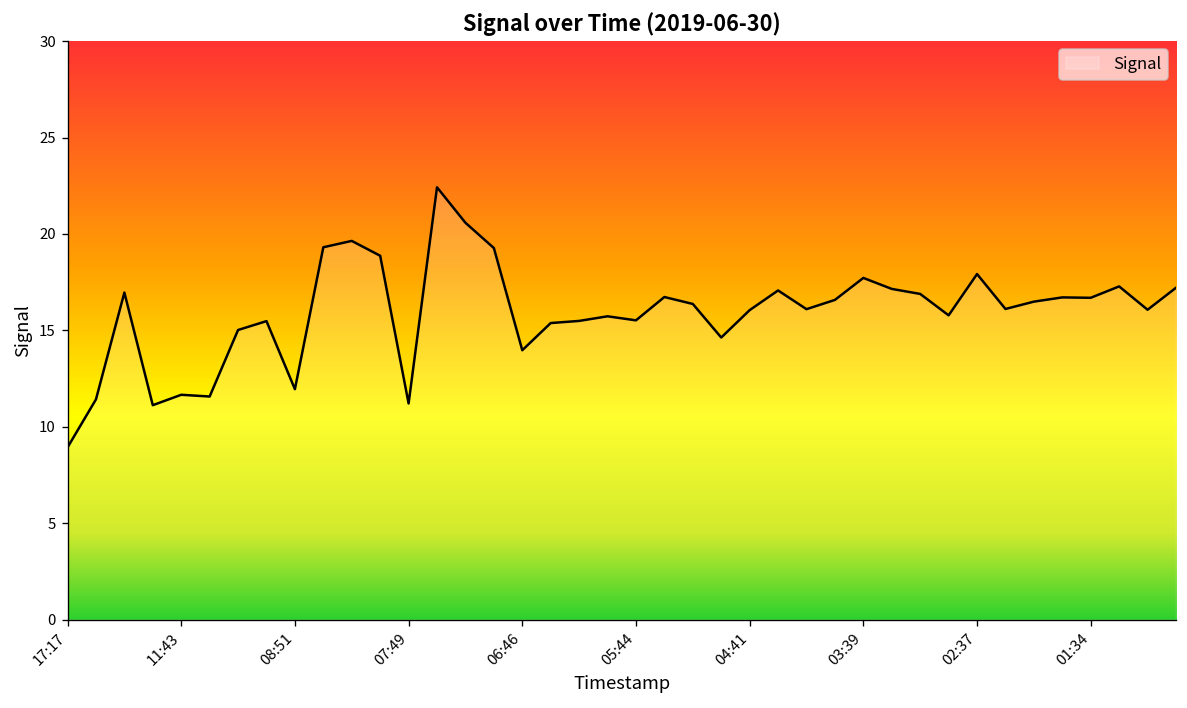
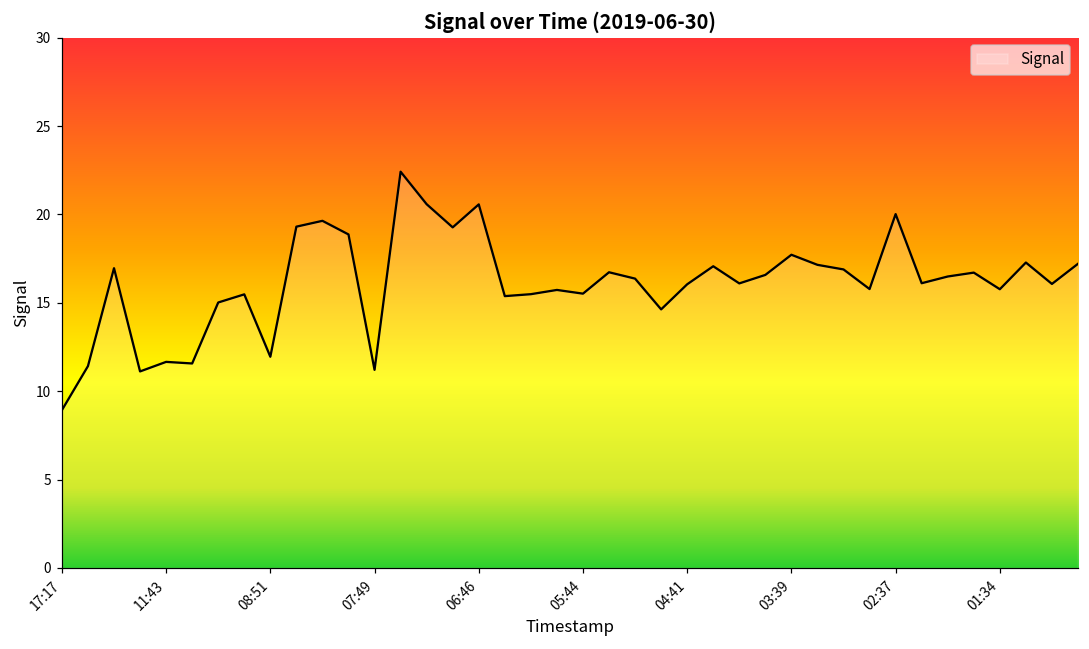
06:46: 14.0 -> 20.6
02:37: 17.9 -> 20.0
01:34: 16.7 -> 15.8
